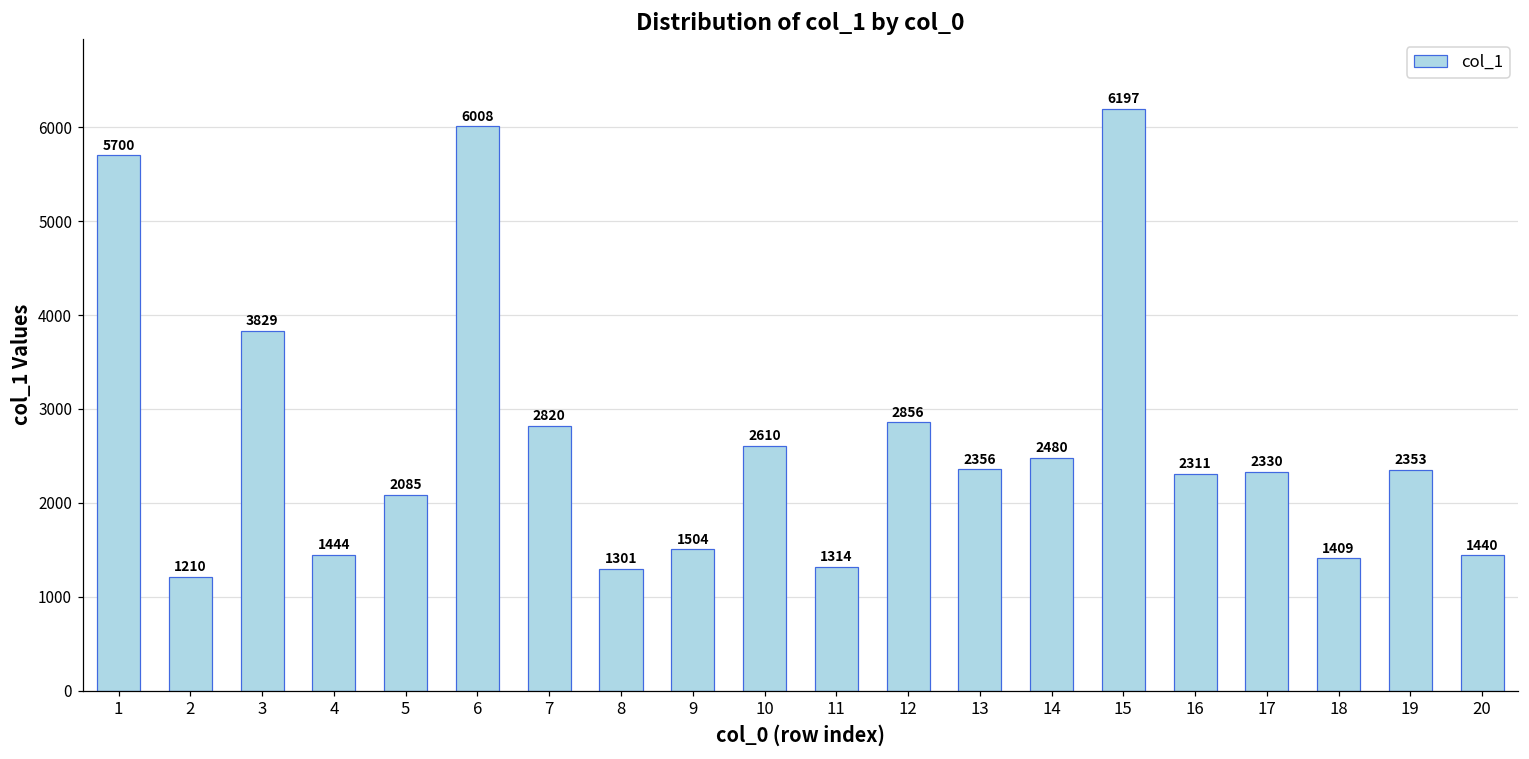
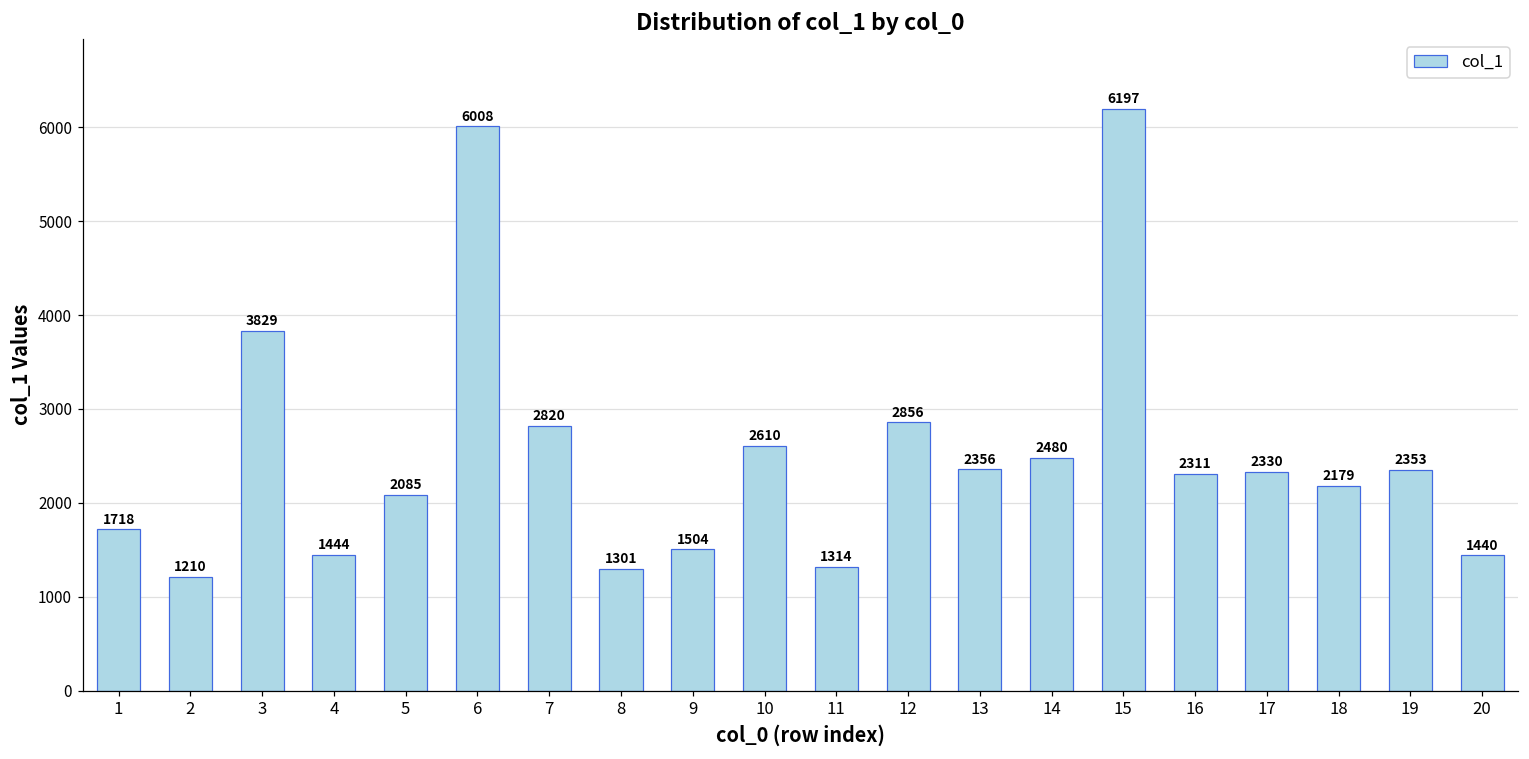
1: 5700 -> 1718
18: 1409 -> 2179
